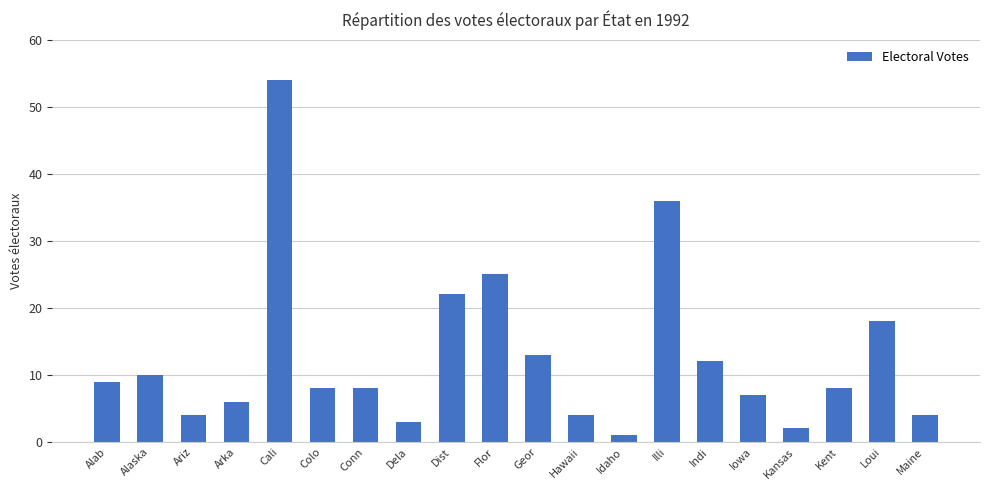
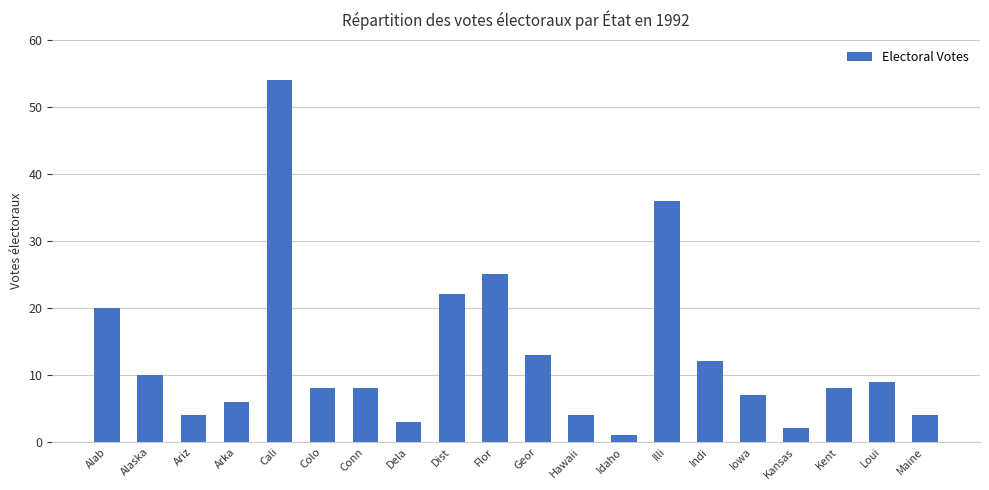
Alab: 9 -> 20
Loui: 18 -> 9
